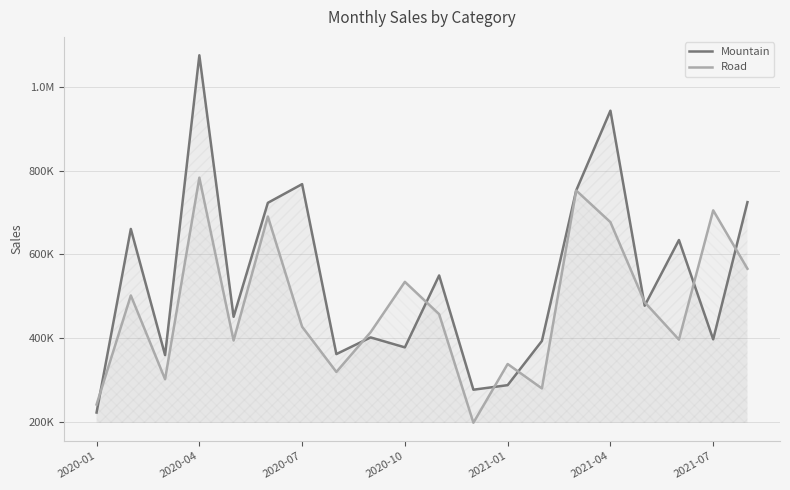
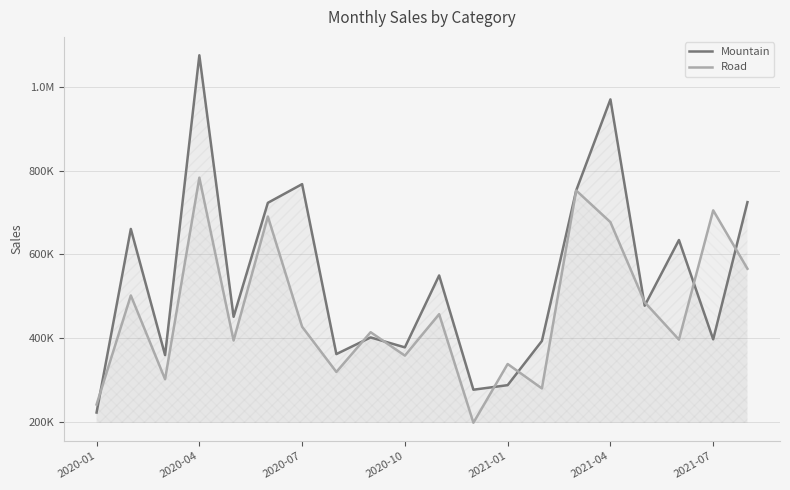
Road, 2020-10: 530000 -> 360000
Mountain, 2021-04: 940000 -> 970000
